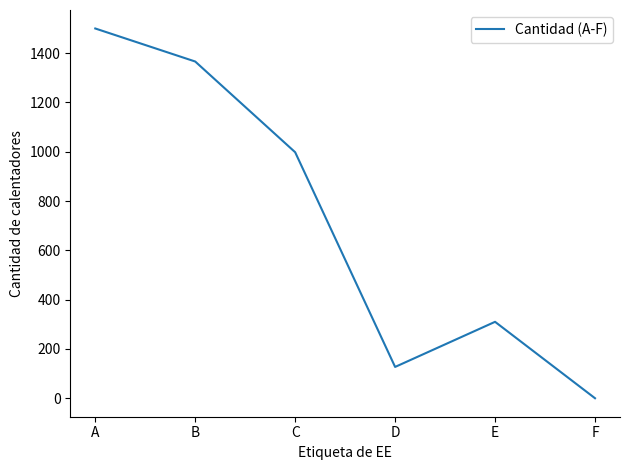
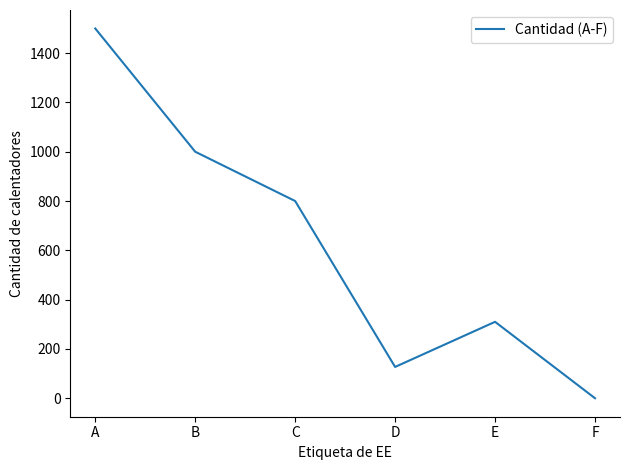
B: 1370 -> 1000
C: 1000 -> 800
